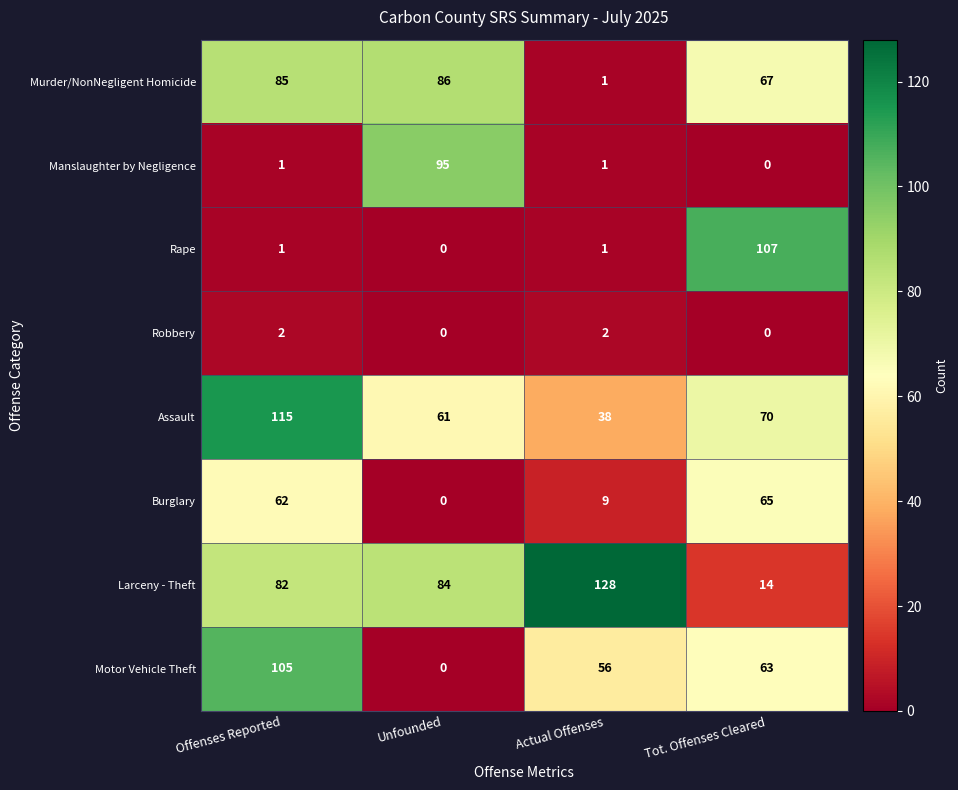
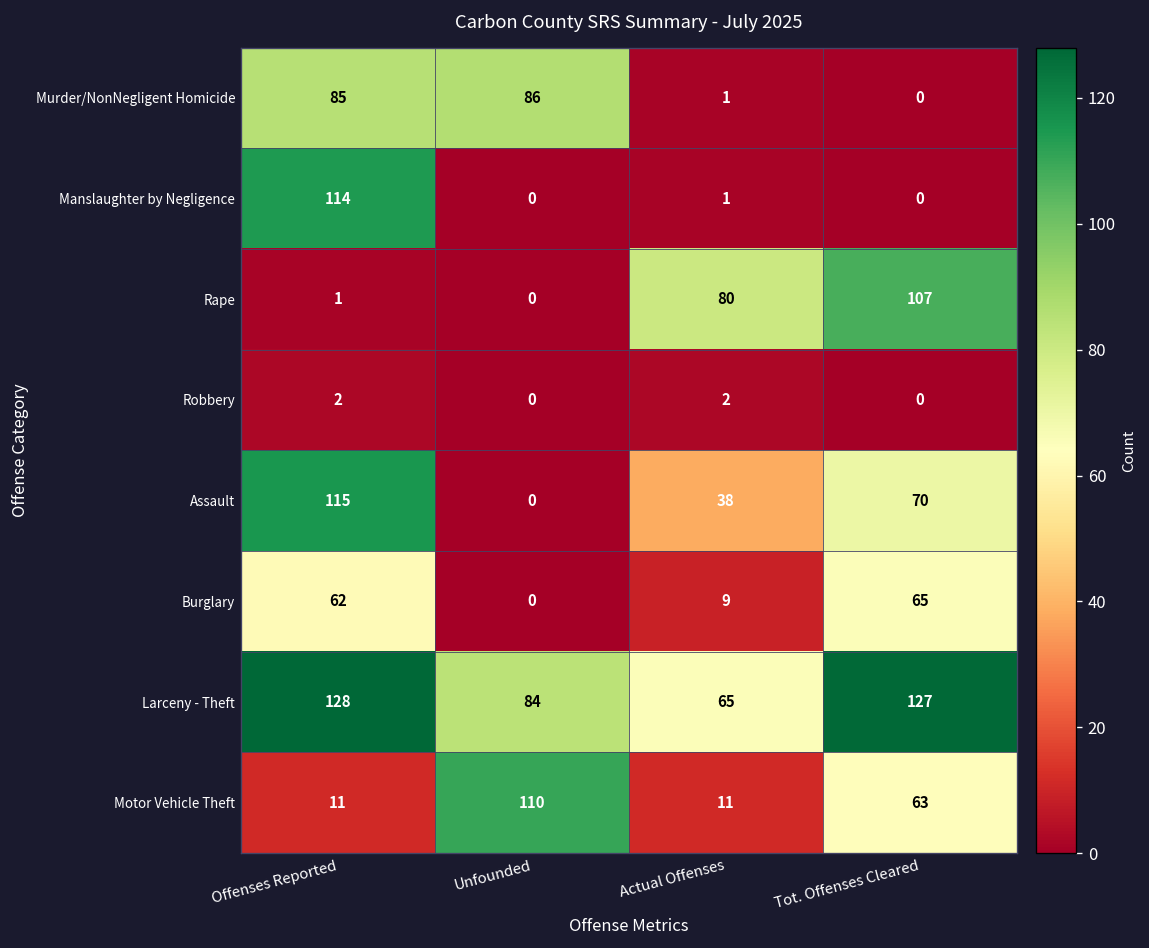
Murder/NonNegligent Homicide, Tot. Offenses Cleared: 67 -> 0
Manslaughter by Negligence, Offenses Reported: 1 -> 114
Manslaughter by Negligence, Unfounded: 95 -> 0
Rape, Actual Offenses: 1 -> 80
Assault, Unfounded: 61 -> 0
Larceny - Theft, Offenses Reported: 82 -> 128
Larceny - Theft, Actual Offenses: 128 -> 65
Larceny - Theft, Tot. Offenses Cleared: 14 -> 127
Motor Vehicle Theft, Offenses Reported: 105 -> 11
Motor Vehicle Theft, Unfounded: 0 -> 110
Motor Vehicle Theft, Actual Offenses: 56 -> 11
